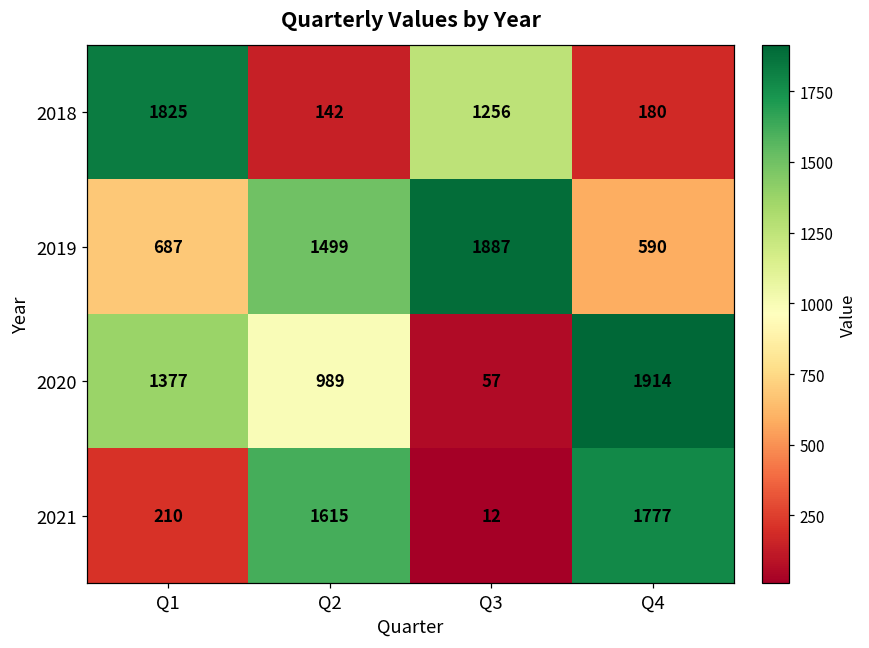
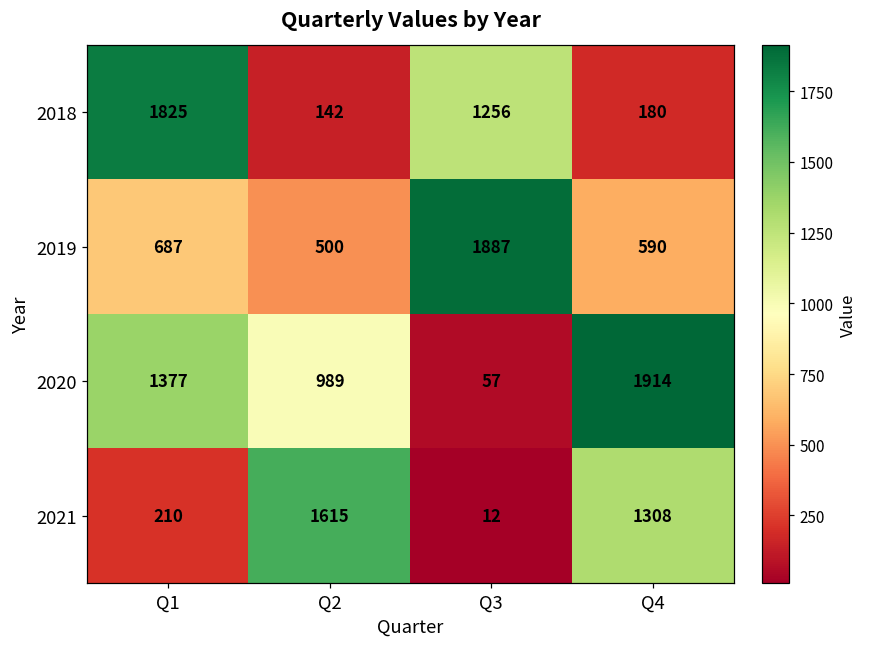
2019, Q2: 1499 -> 500
2021, Q4: 1777 -> 1308
